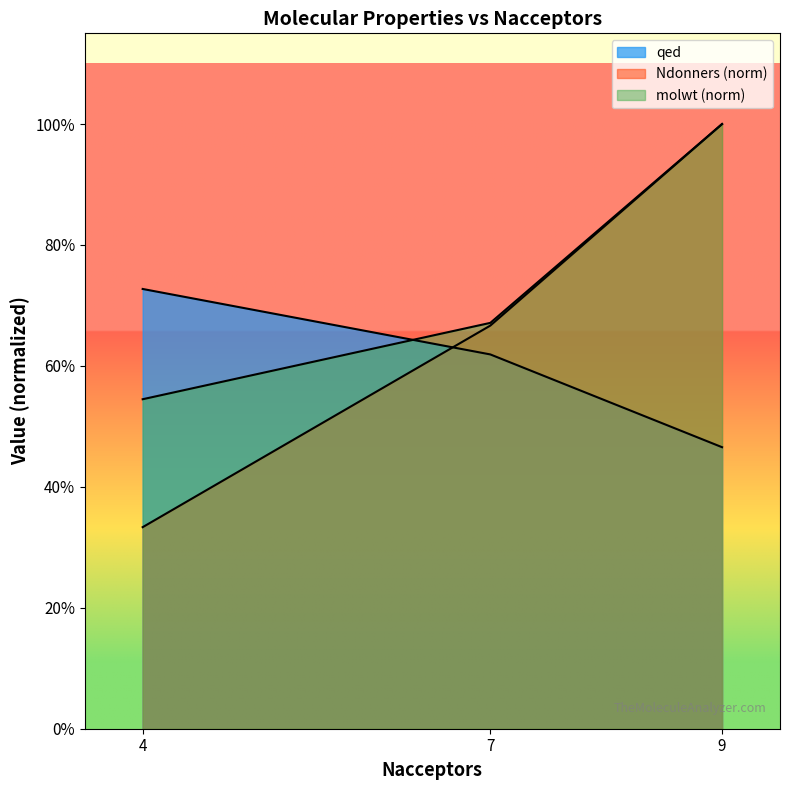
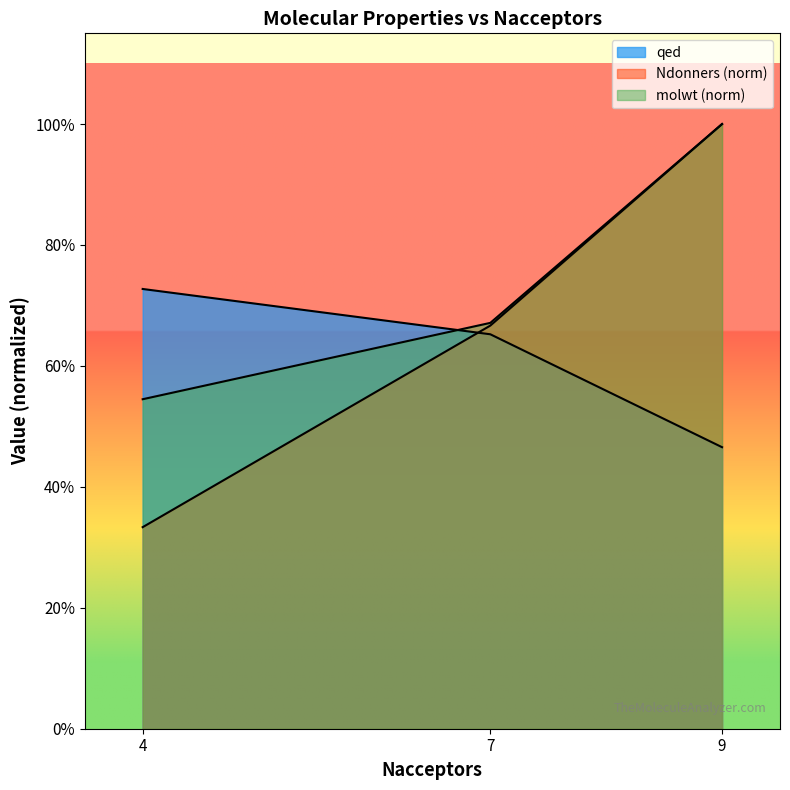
qed, 7: 62% -> 65%
